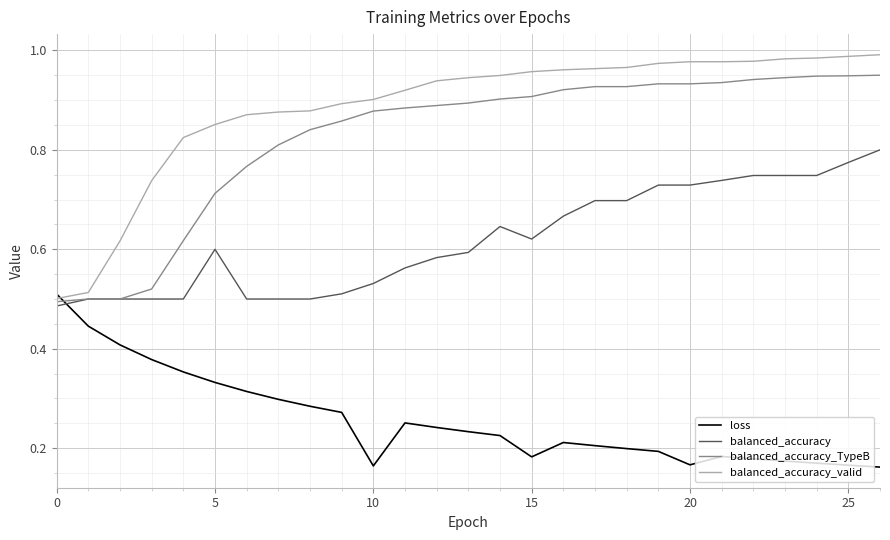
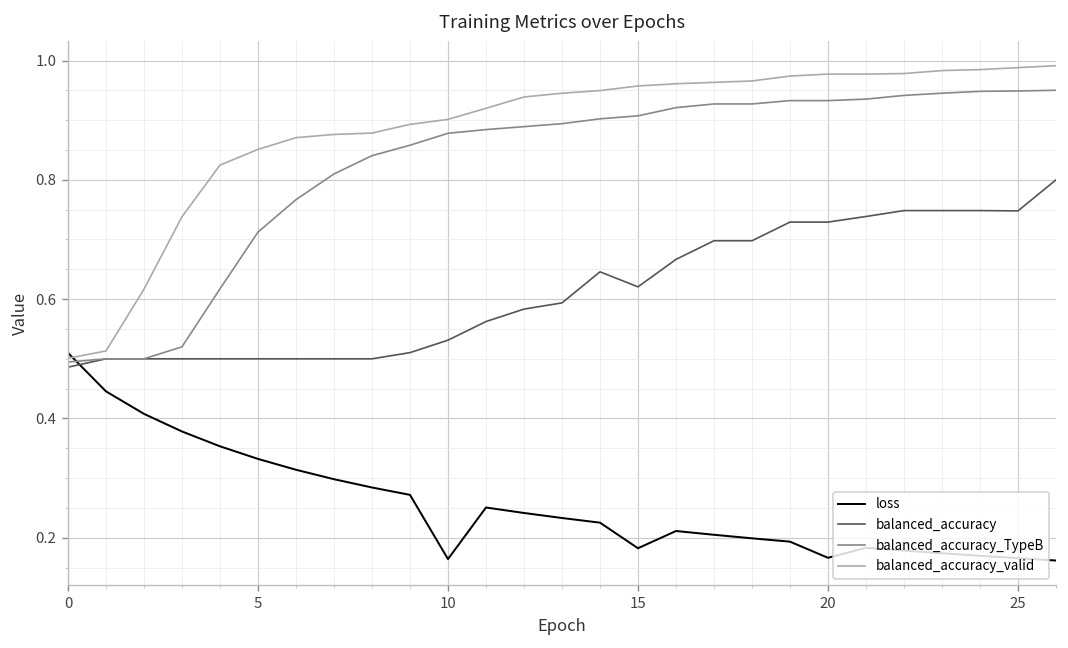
balanced_accuracy, 5: 0.6 -> 0.5
balanced_accuracy, 25: 0.77 -> 0.75
